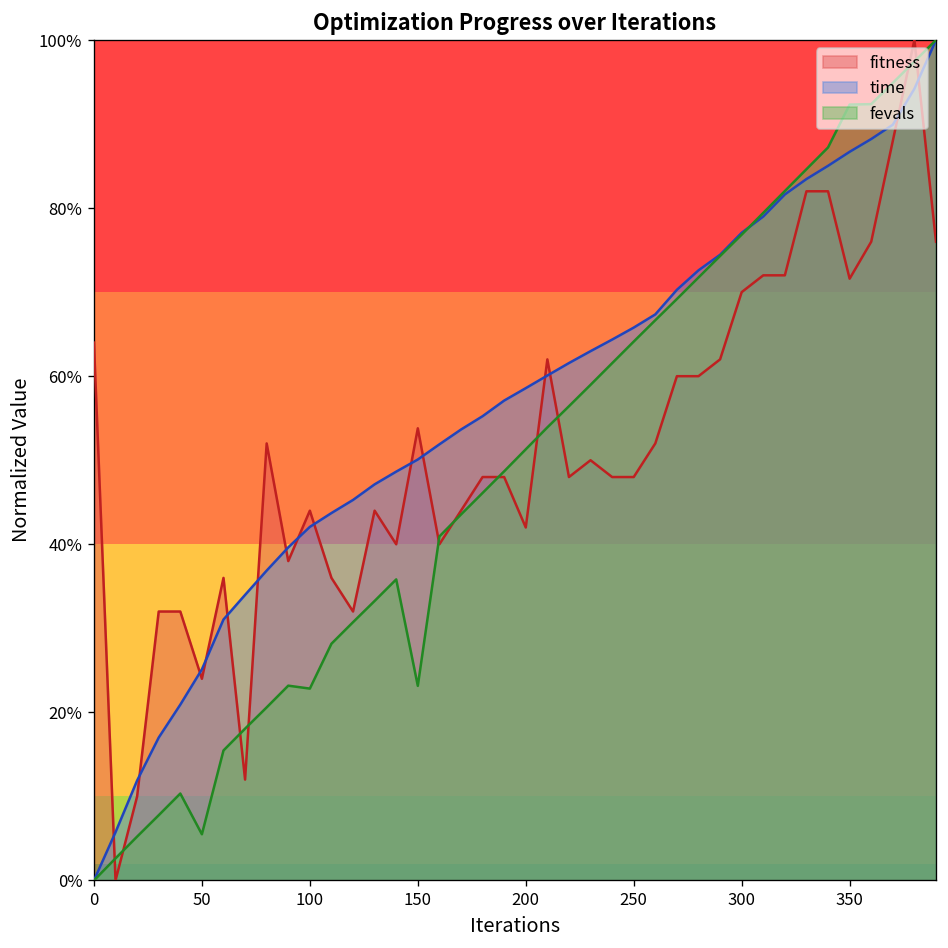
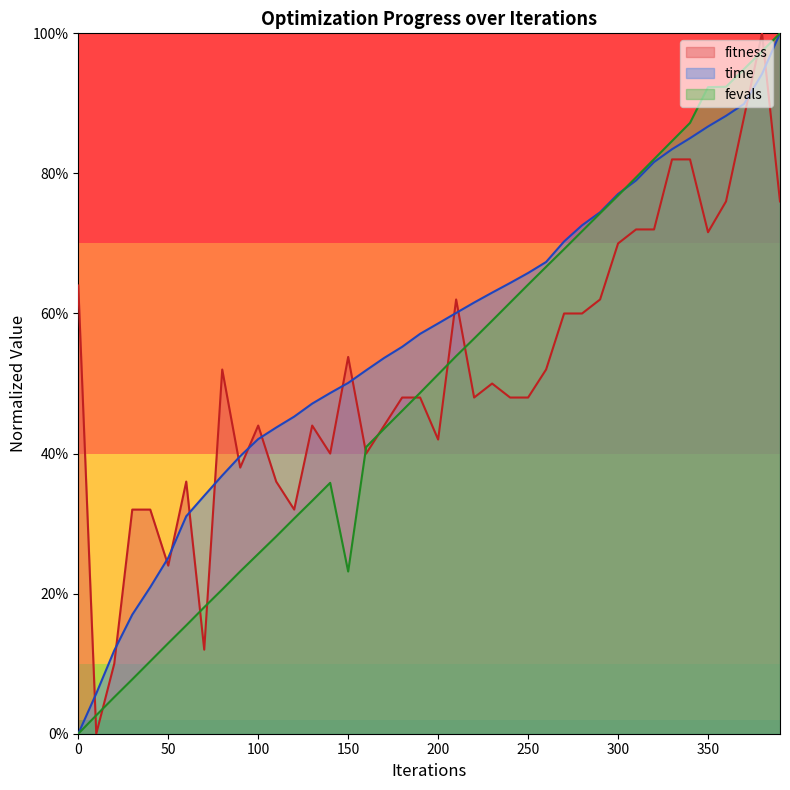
fevals, 50: 5% -> 13%
fevals, 100: 23% -> 26%
